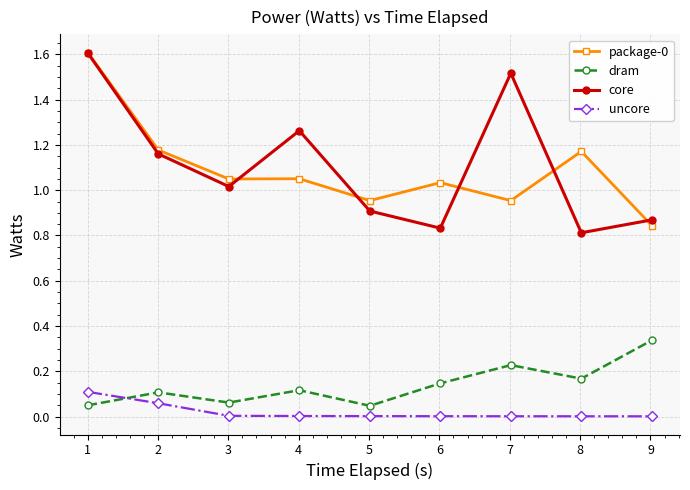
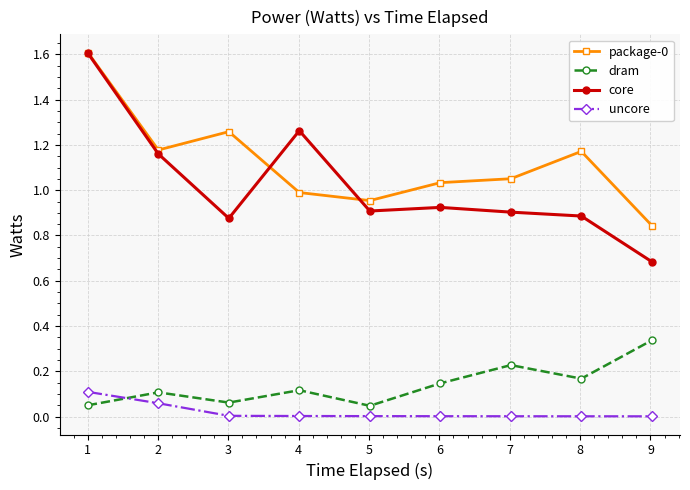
package-0, 3: 1.05 -> 1.26
core, 3: 1.02 -> 0.88
package-0, 4: 1.05 -> 0.99
core, 6: 0.83 -> 0.92
package-0, 7: 0.95 -> 1.05
core, 7: 1.52 -> 0.90
core, 8: 0.81 -> 0.89
core, 9: 0.87 -> 0.68
